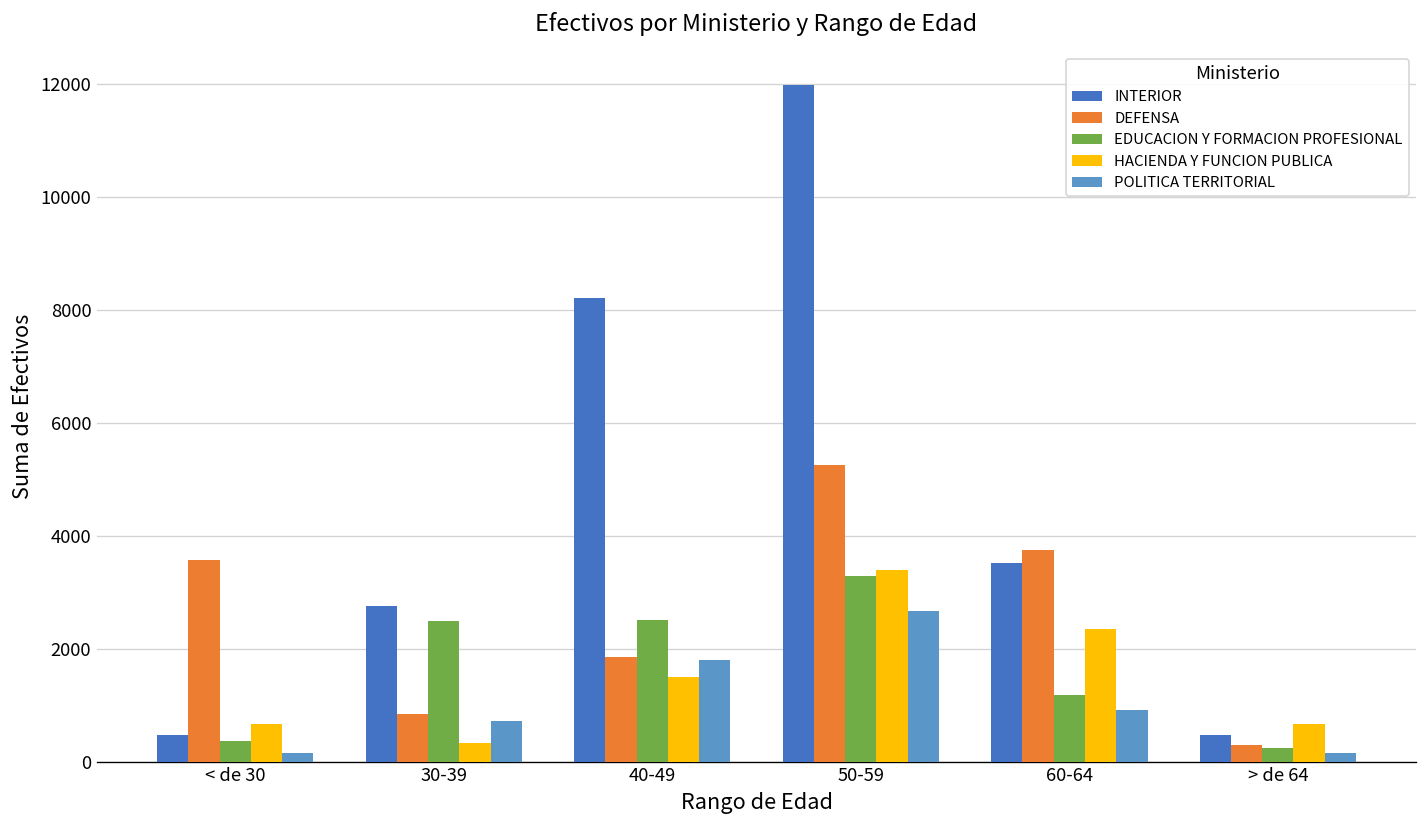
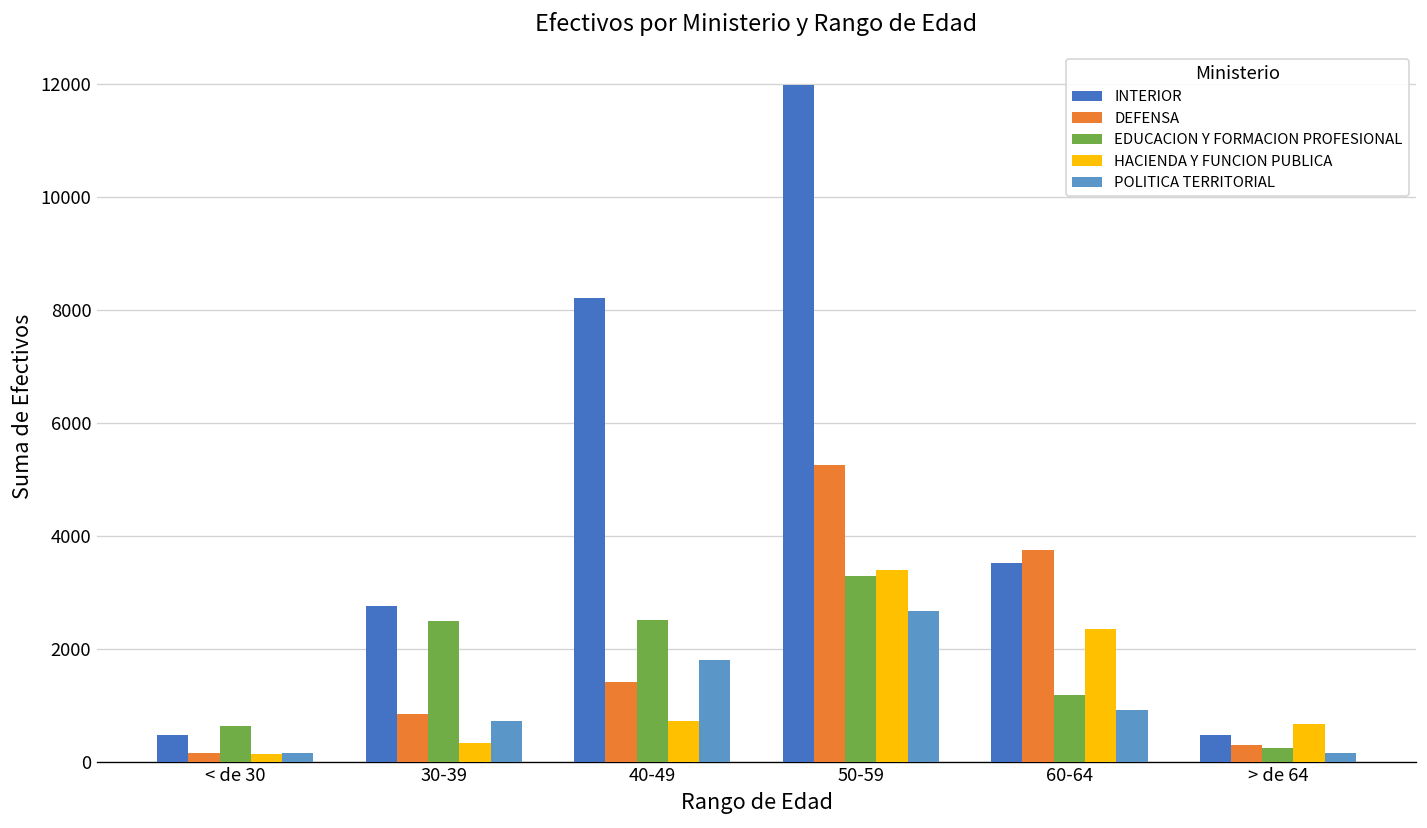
DEFENSA, < de 30: 3600 -> 100
EDUCACION Y FORMACION PROFESIONAL, < de 30: 400 -> 600
HACIENDA Y FUNCION PUBLICA, < de 30: 700 -> 100
DEFENSA, 40-49: 1800 -> 1400
HACIENDA Y FUNCION PUBLICA, 40-49: 1500 -> 700
